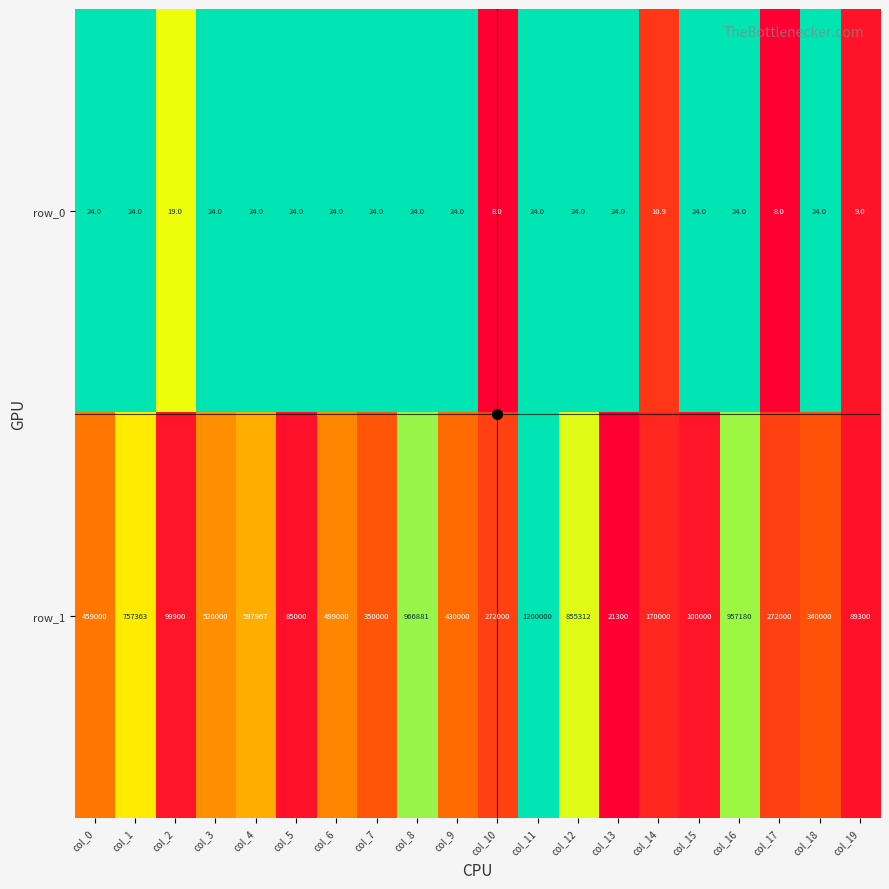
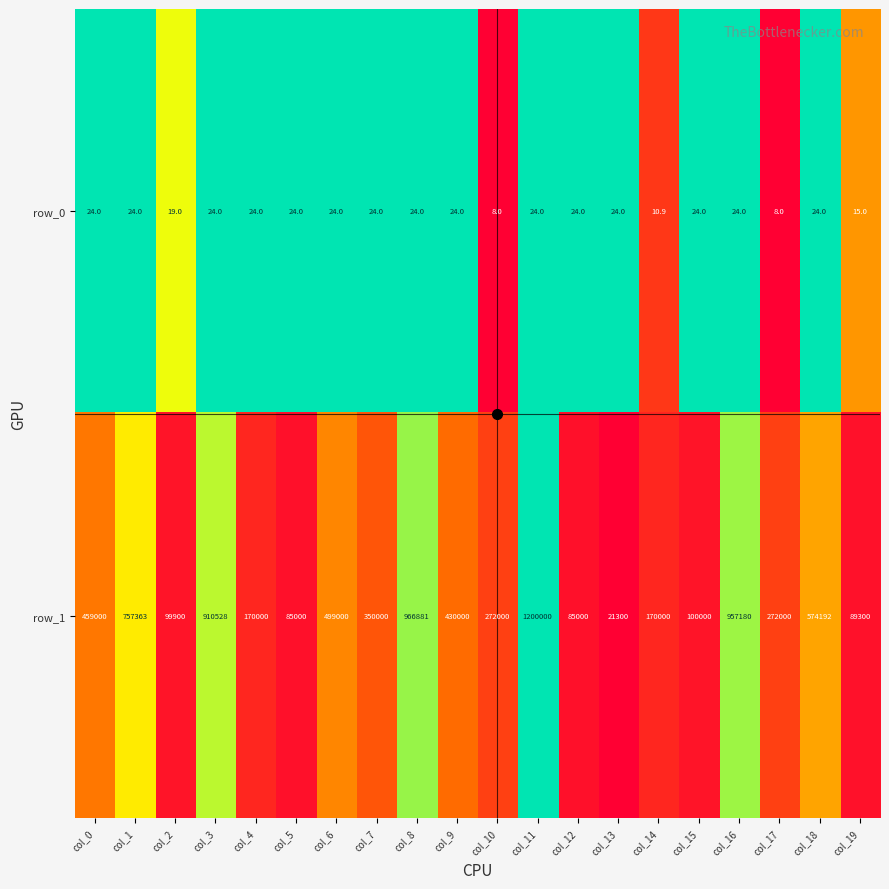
row_0, col_19: 9.0 -> 15.0
row_1, col_3: 520000 -> 910528
row_1, col_4: 597967 -> 170000
row_1, col_12: 855312 -> 85000
row_1, col_18: 340000 -> 574192
